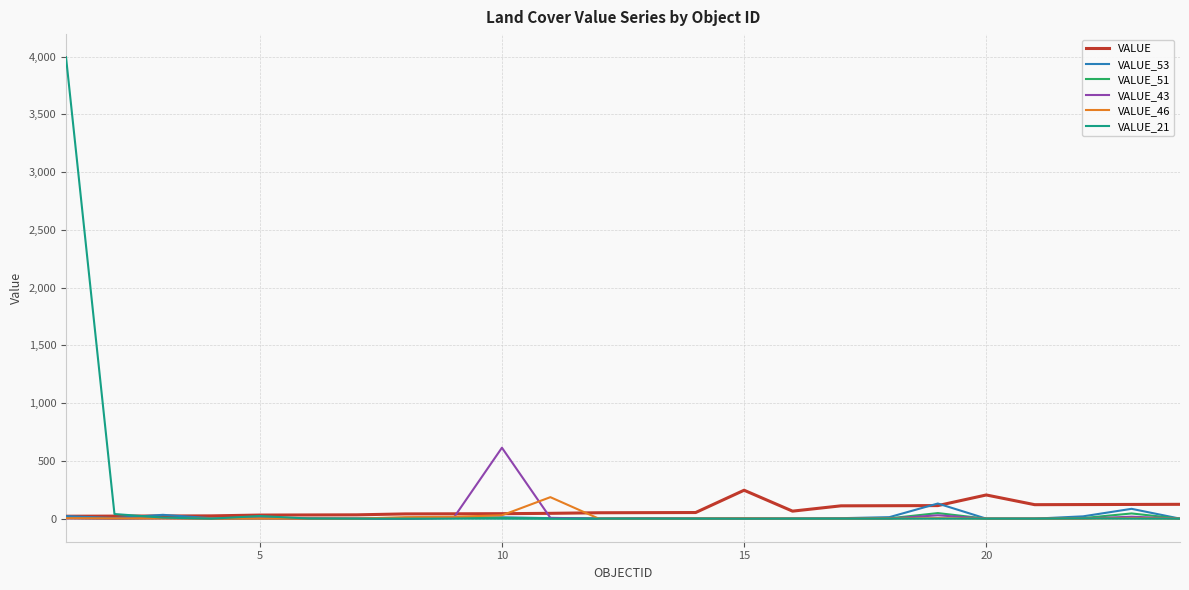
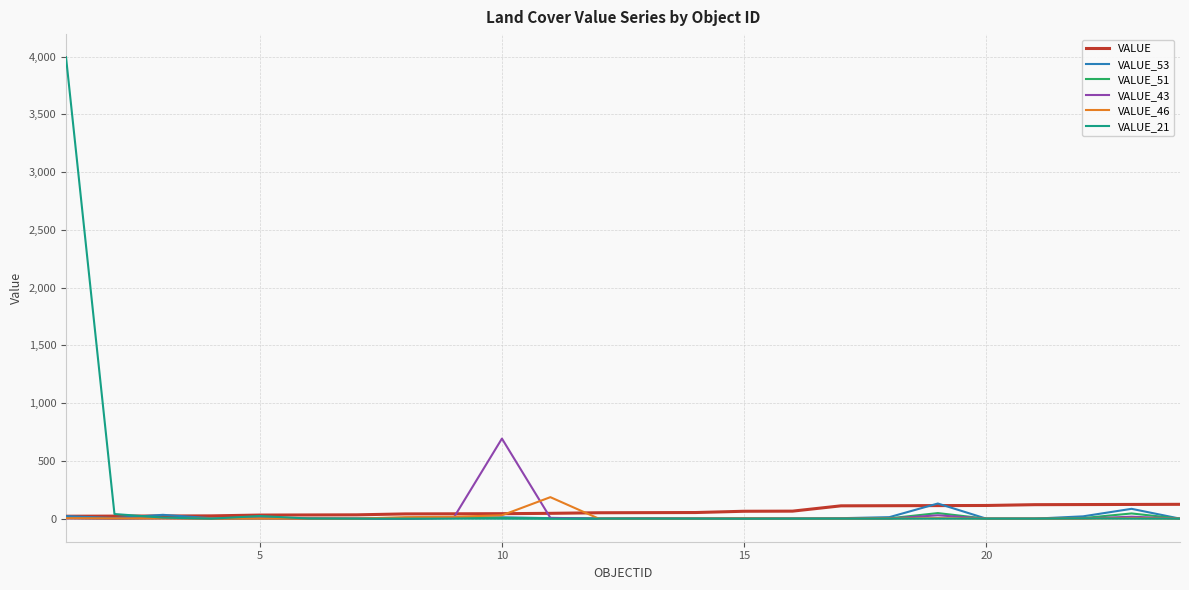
VALUE_43, 10: 610 -> 690
VALUE, 15: 250 -> 60
VALUE, 20: 210 -> 110
